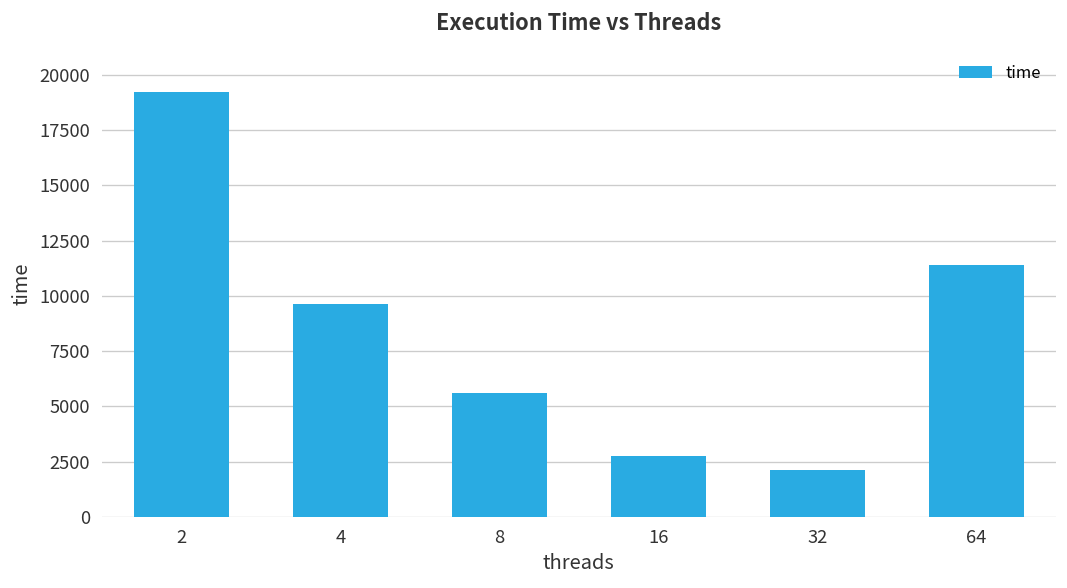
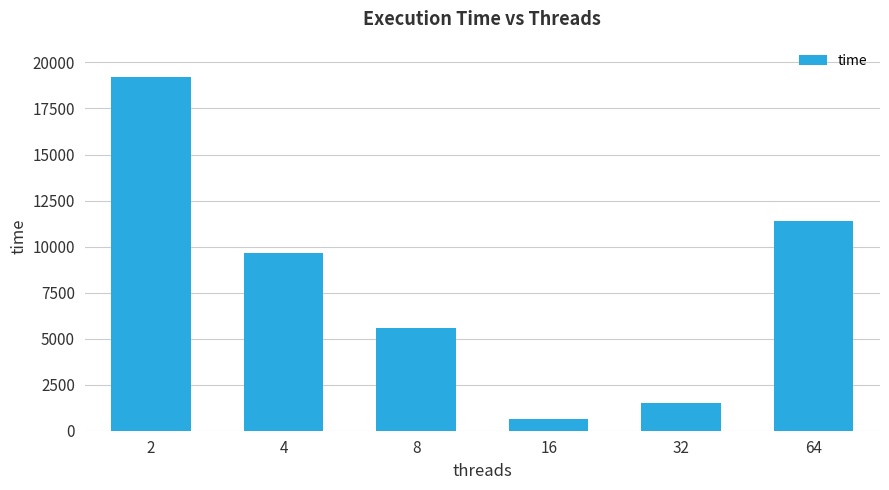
16: 2700 -> 600
32: 2100 -> 1500
